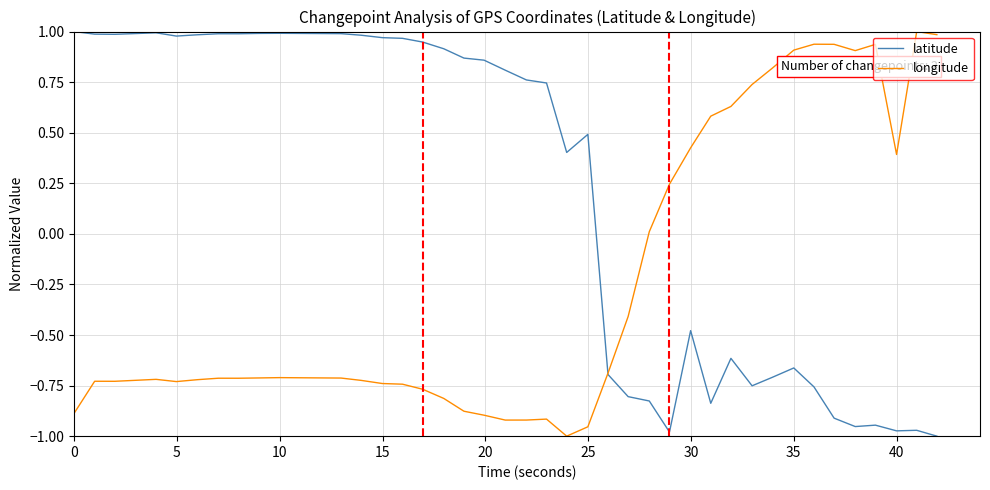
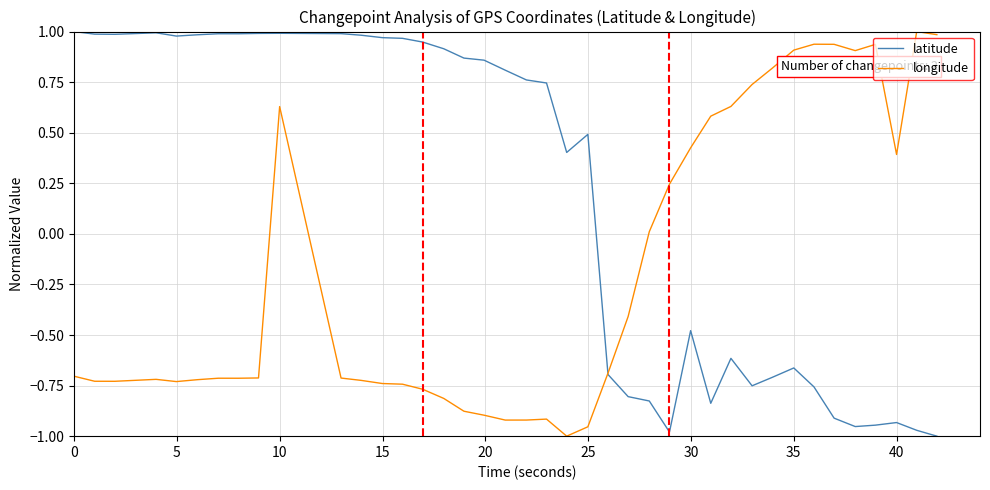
longitude, 0: -0.89 -> -0.70
longitude, 10: -0.71 -> 0.63
latitude, 40: -0.97 -> -0.93
